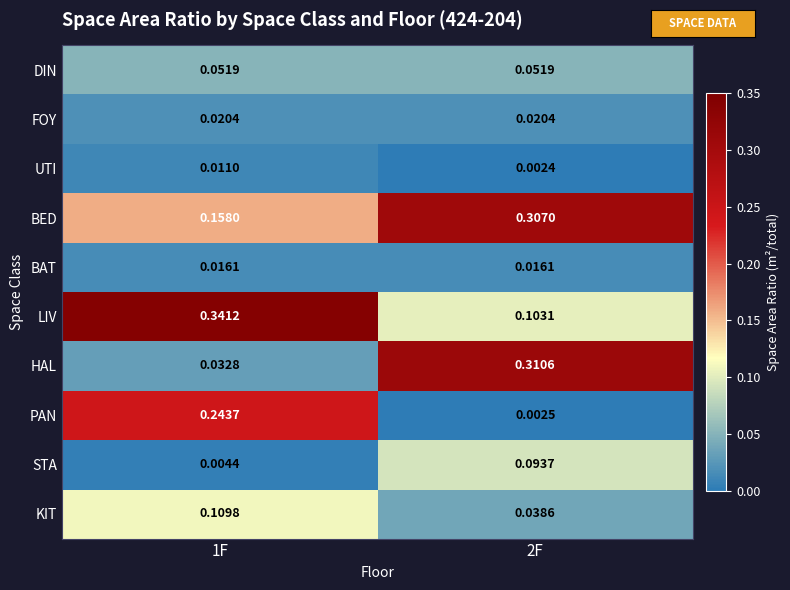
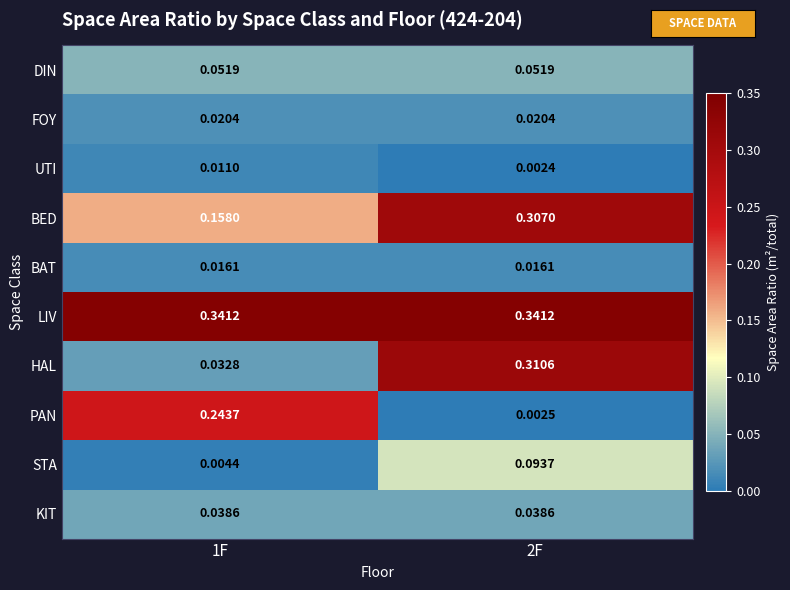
LIV, 2F: 0.1031 -> 0.3412
KIT, 1F: 0.1098 -> 0.0386
